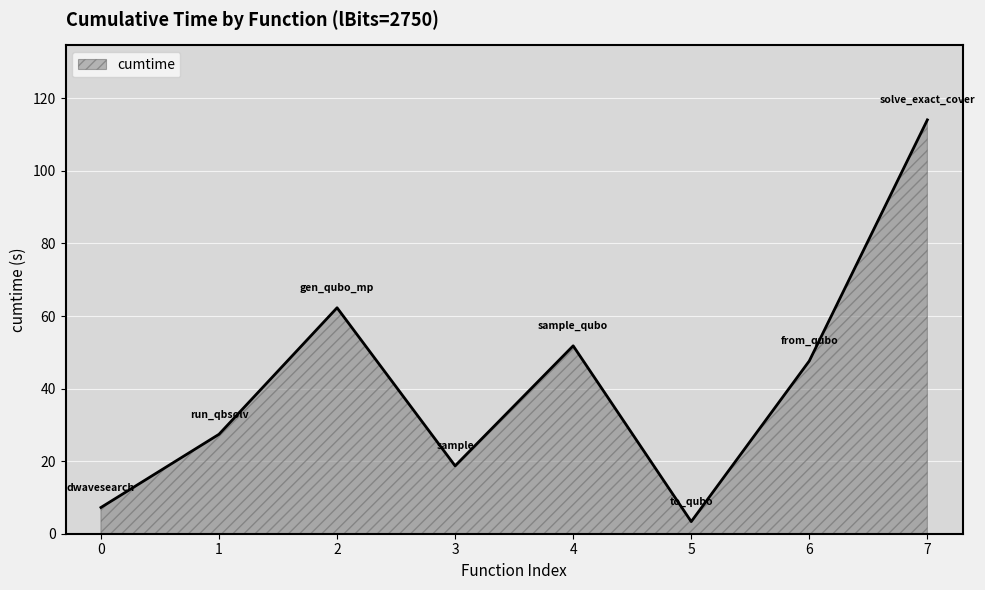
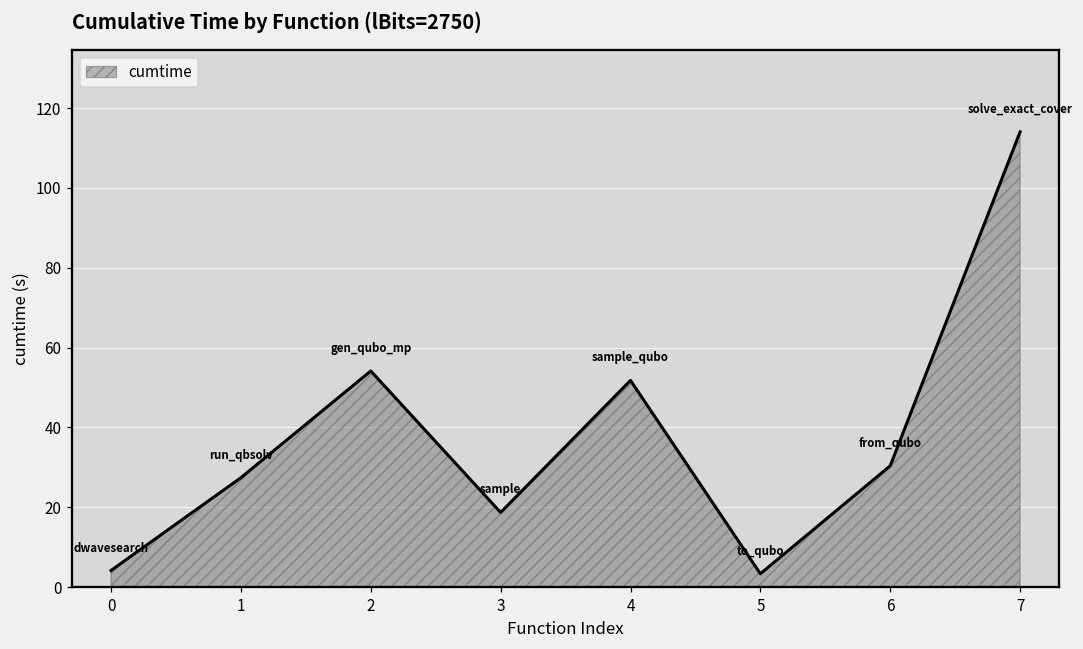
0: 7 -> 4
2: 62 -> 54
6: 48 -> 30
